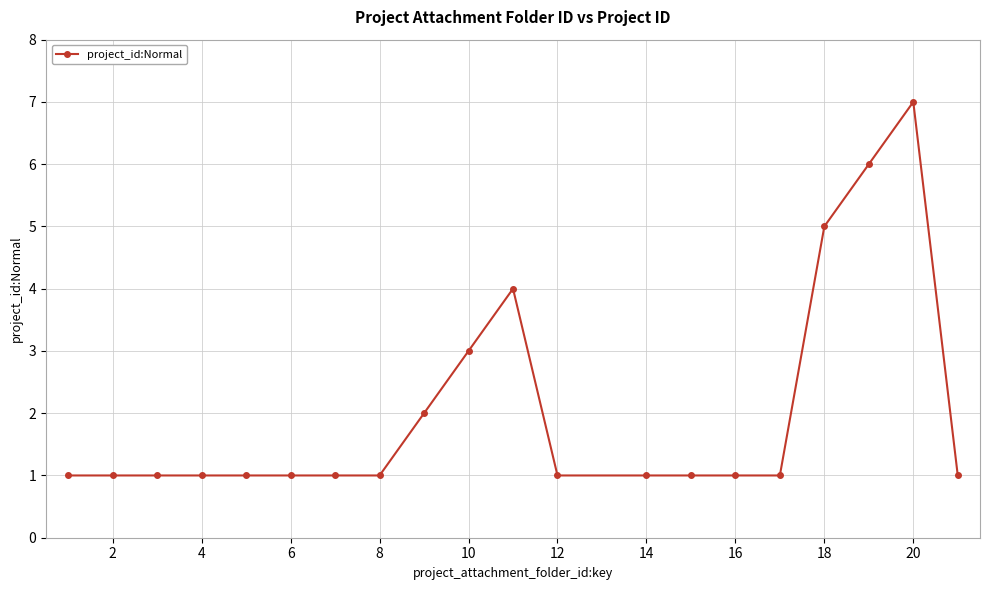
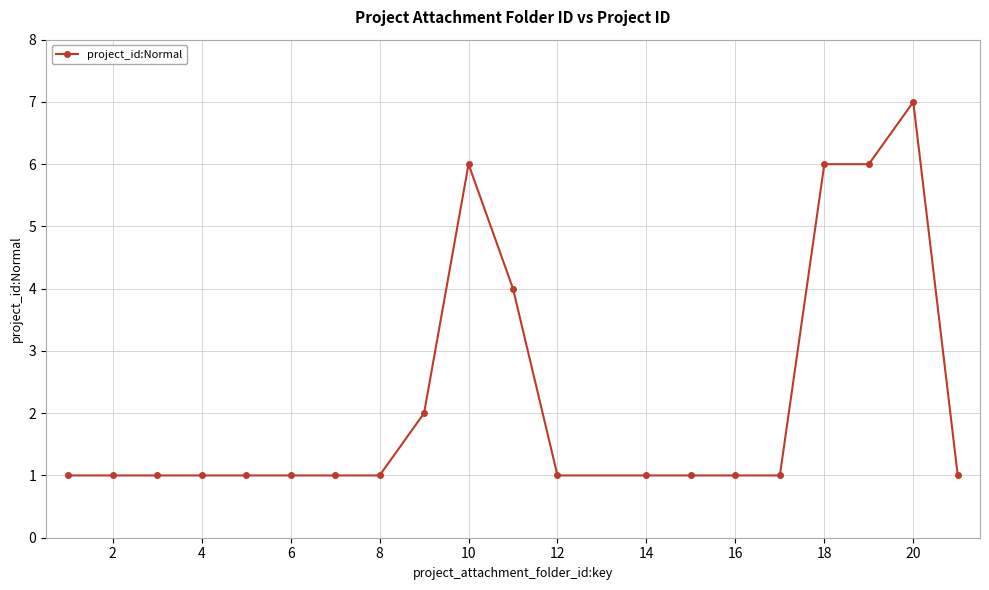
10: 3 -> 6
18: 5 -> 6
